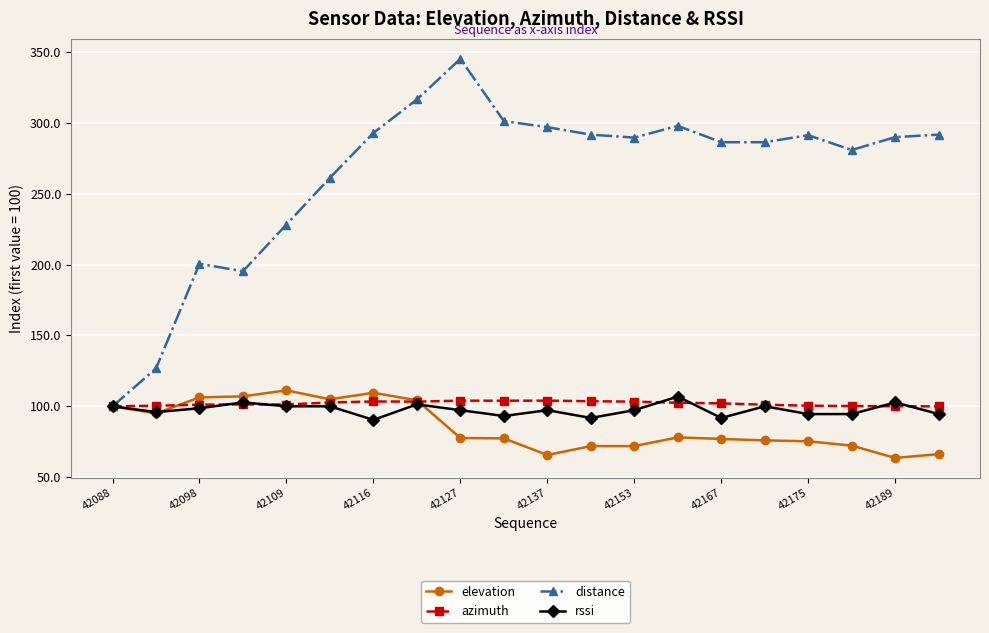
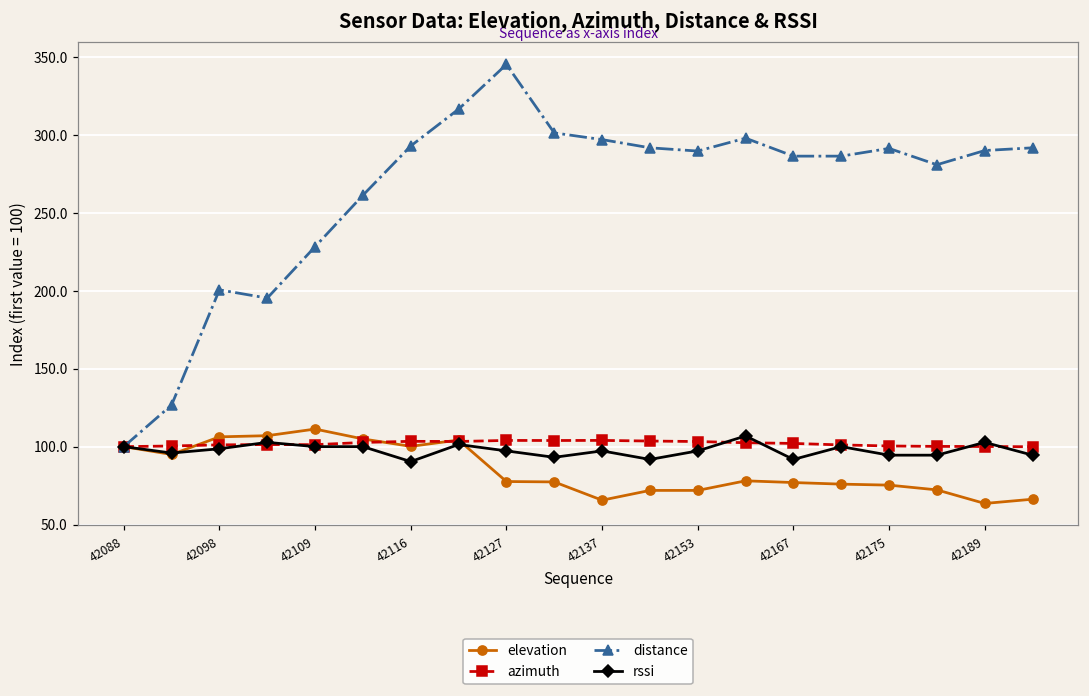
elevation, 42116: 110 -> 100
